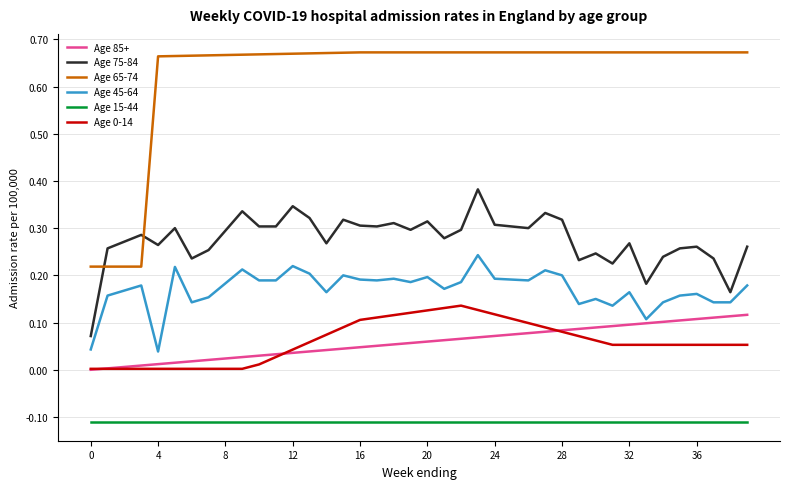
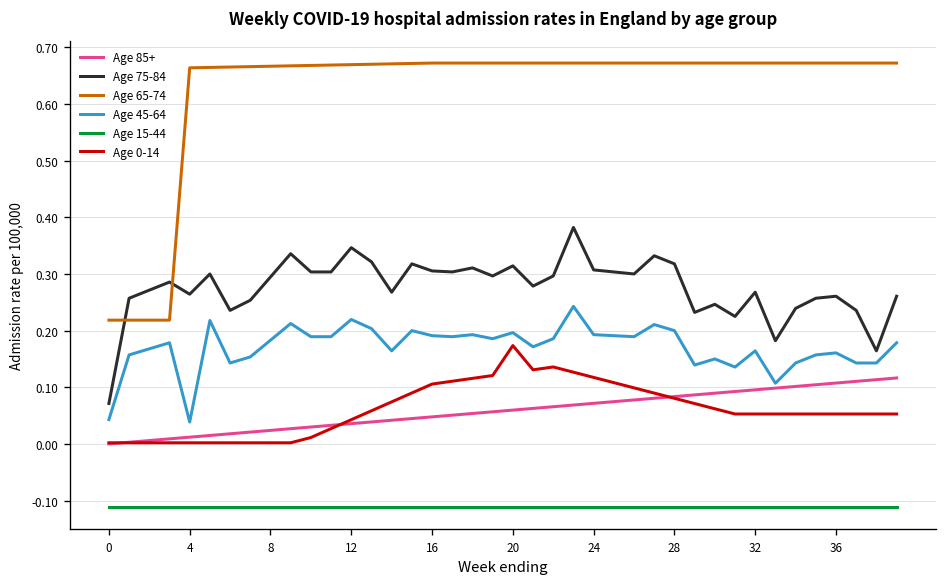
Age 0-14, 20: 0.13 -> 0.17
